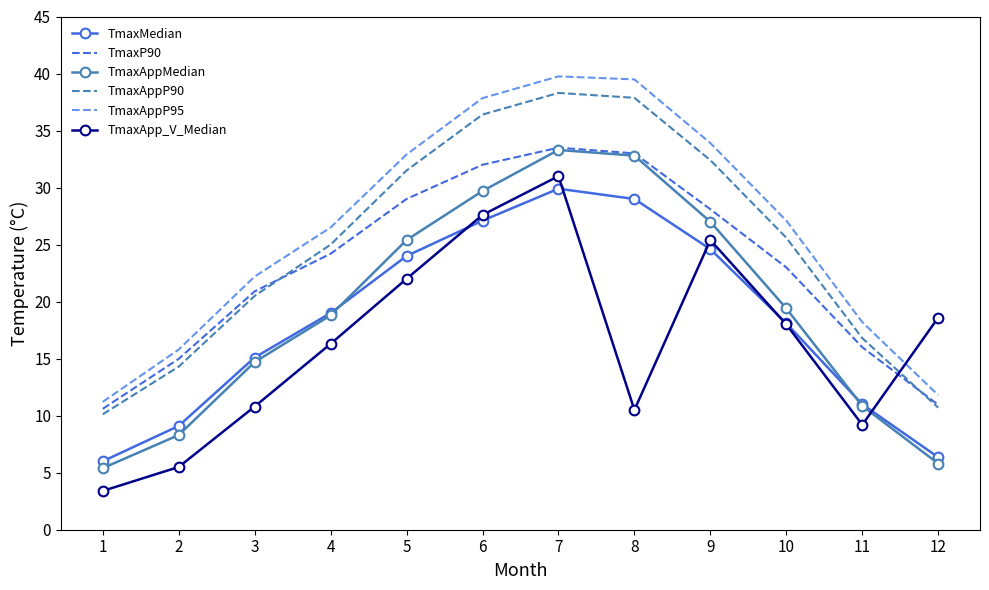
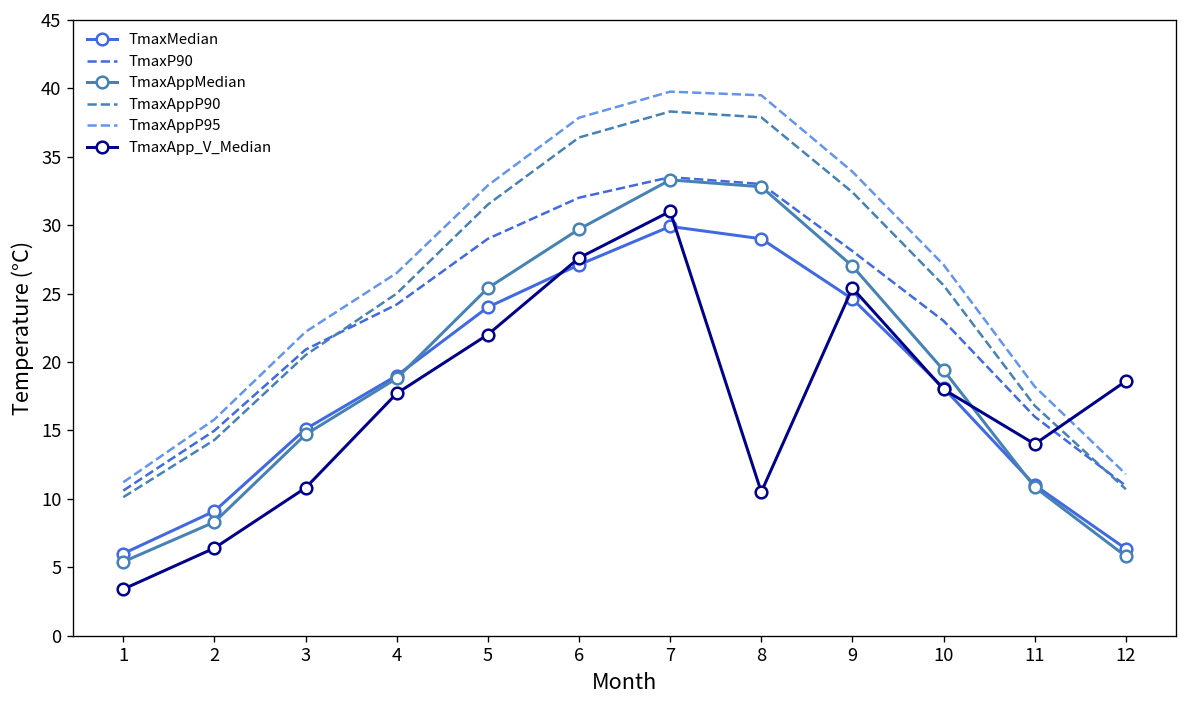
TmaxApp_V_Median, 2: 5.5 -> 6.4
TmaxApp_V_Median, 4: 16.3 -> 17.7
TmaxApp_V_Median, 11: 9.2 -> 14.0
